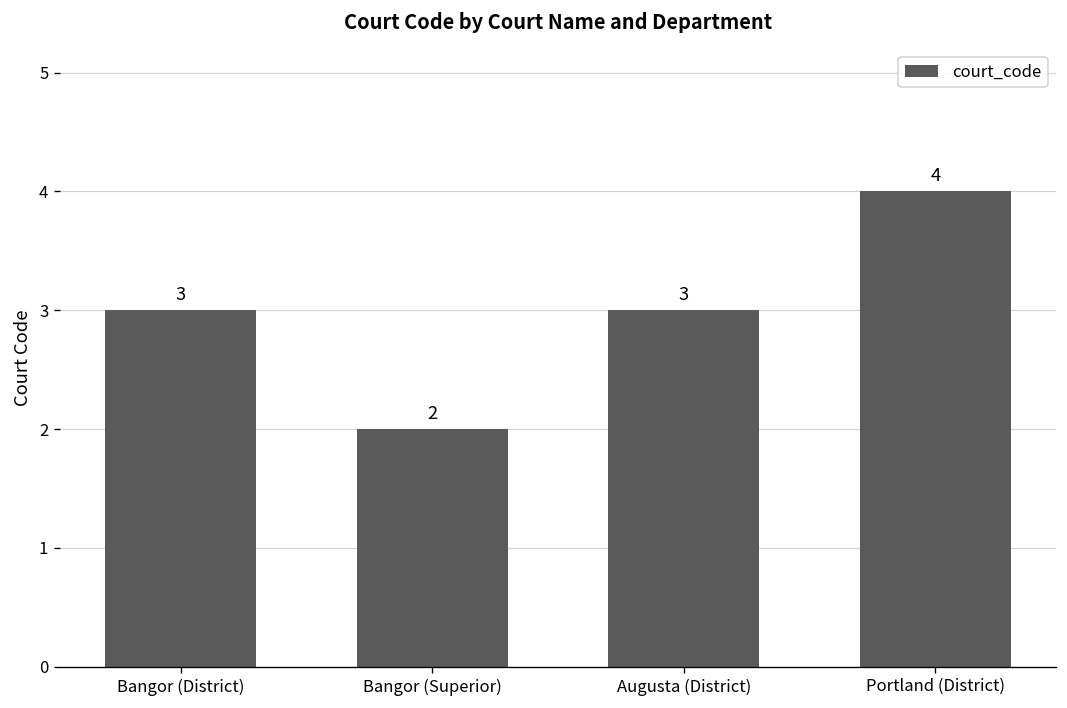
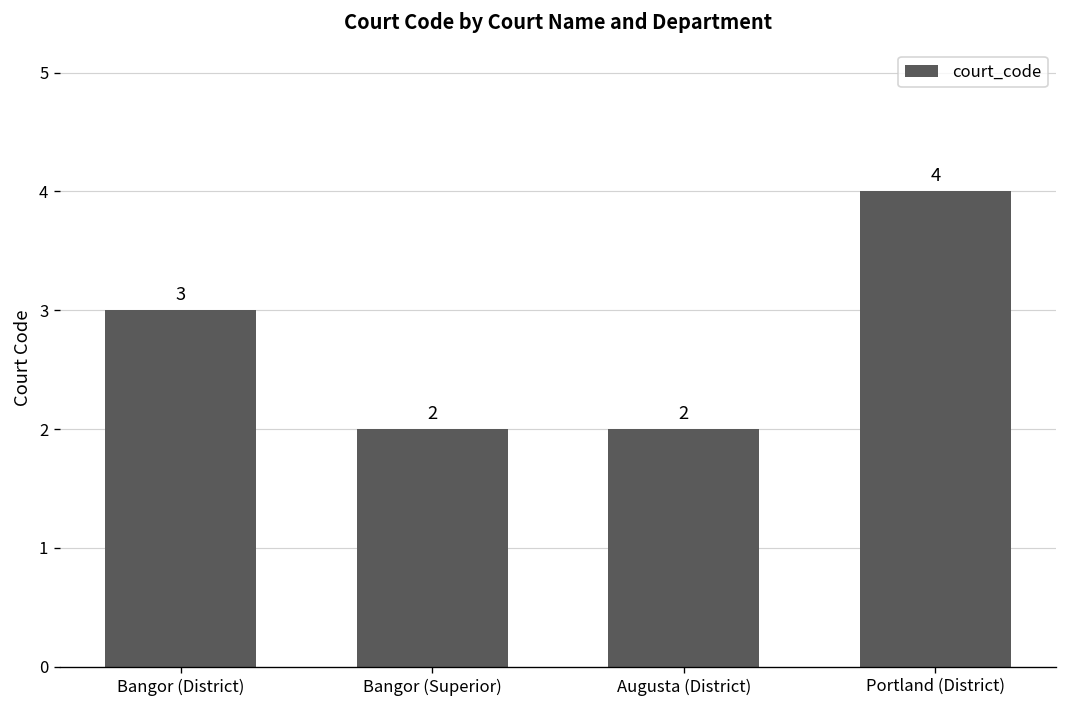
Augusta (District): 3 -> 2
